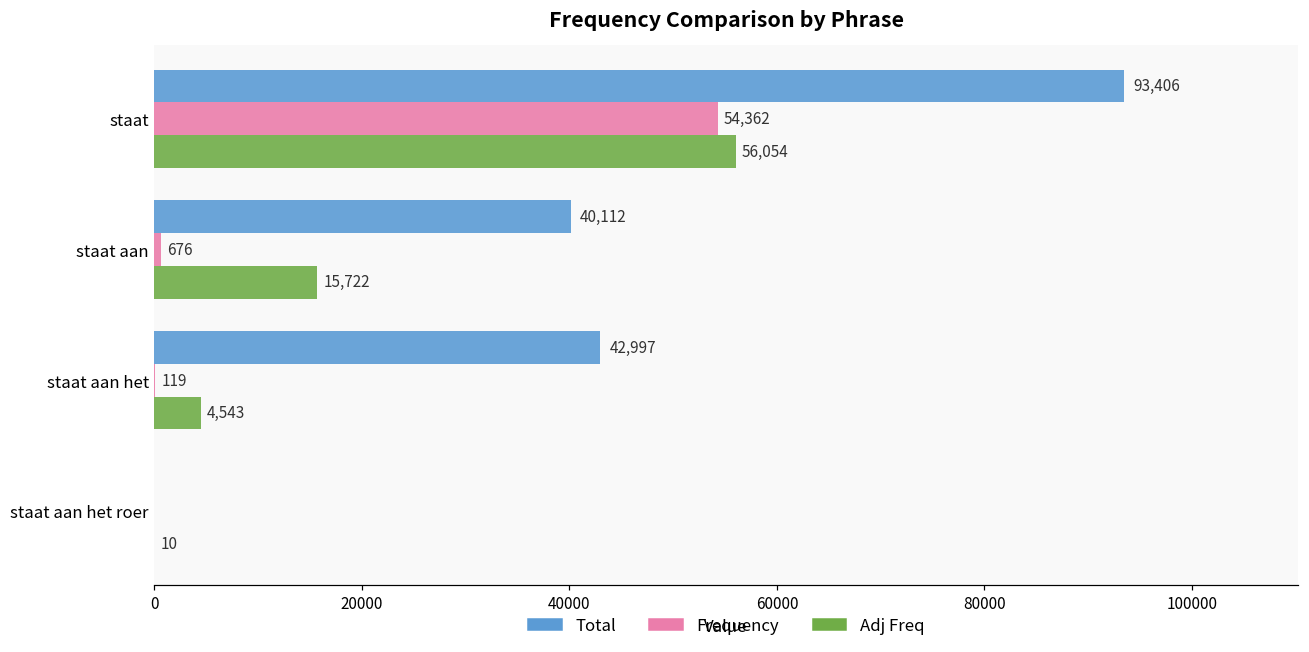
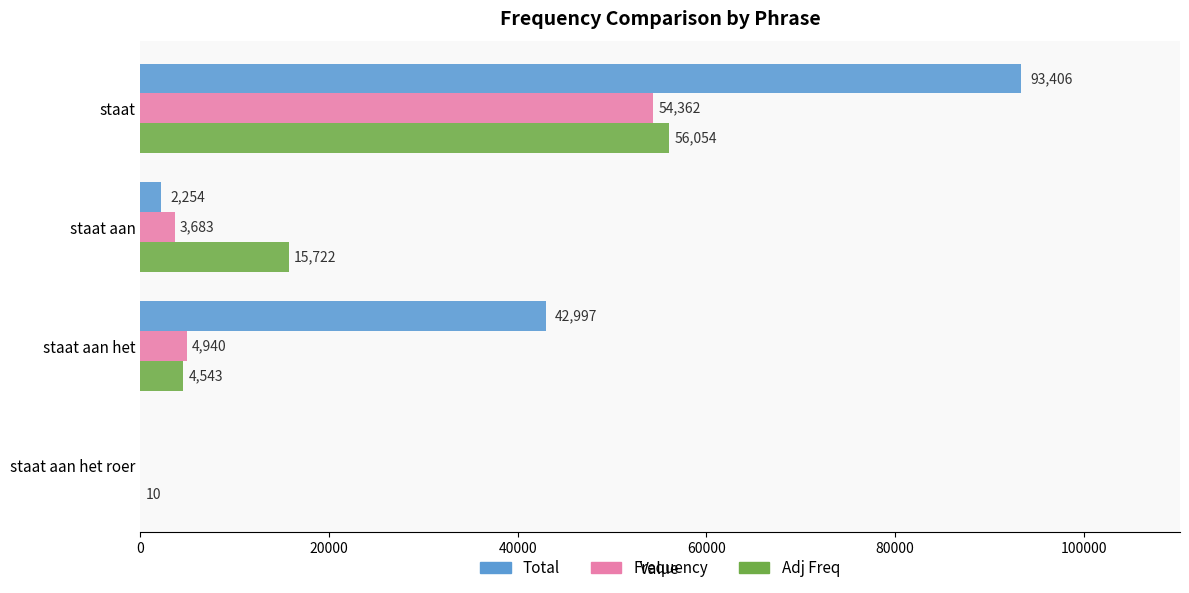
Total, staat aan: 40,112 -> 2,254
Frequency, staat aan: 676 -> 3,683
Frequency, staat aan het: 119 -> 4,940
